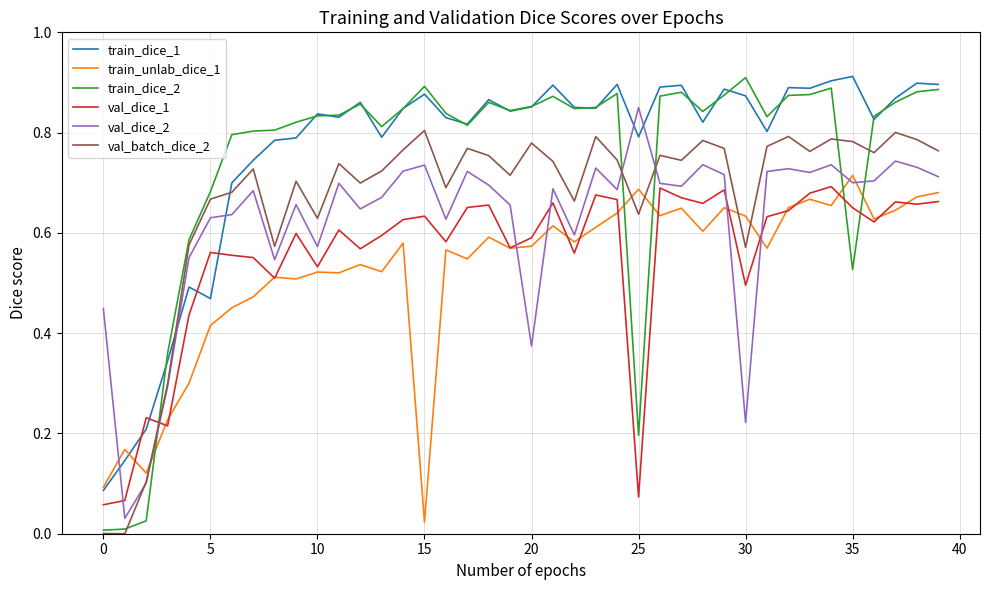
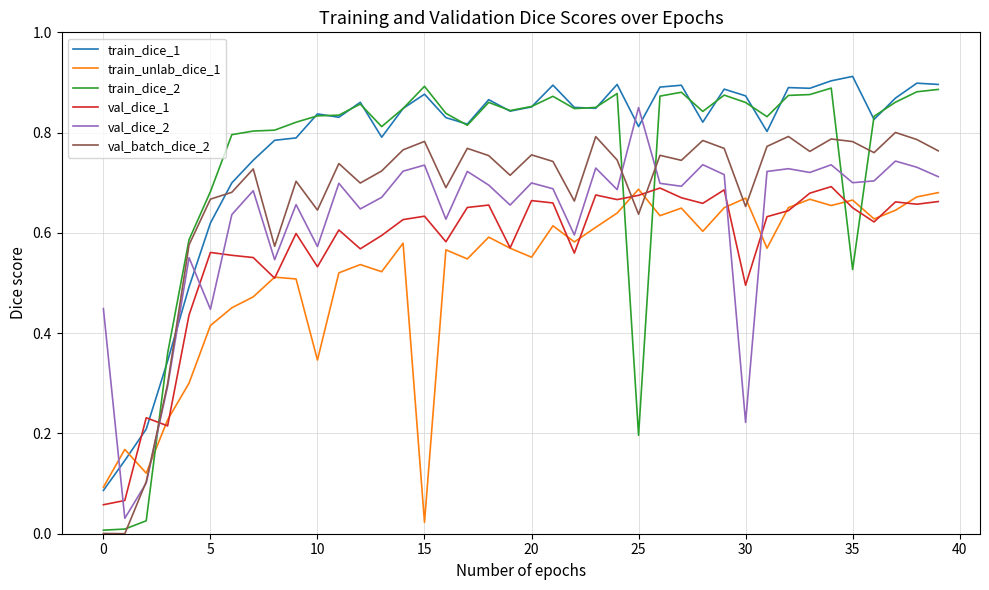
train_dice_1, 5: 0.47 -> 0.62
val_dice_2, 5: 0.63 -> 0.45
train_unlab_dice_1, 10: 0.52 -> 0.35
val_batch_dice_2, 10: 0.63 -> 0.65
val_batch_dice_2, 15: 0.80 -> 0.78
train_unlab_dice_1, 20: 0.57 -> 0.55
val_dice_1, 20: 0.59 -> 0.66
val_dice_2, 20: 0.37 -> 0.70
val_batch_dice_2, 20: 0.78 -> 0.76
train_dice_1, 25: 0.79 -> 0.81
val_dice_1, 25: 0.07 -> 0.67
train_unlab_dice_1, 30: 0.63 -> 0.67
train_dice_2, 30: 0.91 -> 0.86
val_batch_dice_2, 30: 0.57 -> 0.65
train_unlab_dice_1, 35: 0.71 -> 0.67
